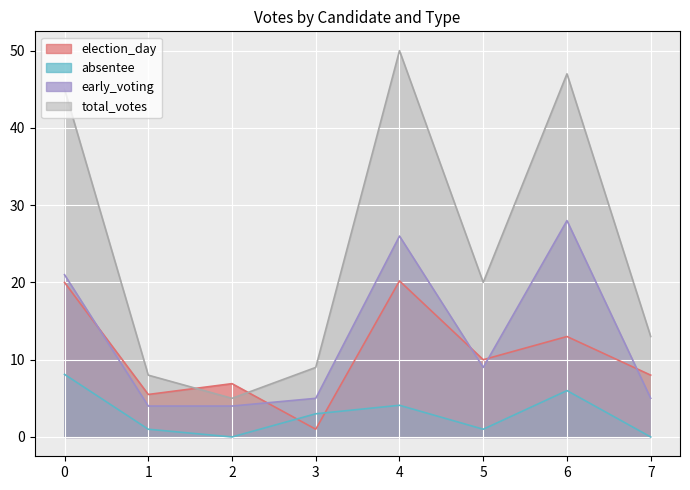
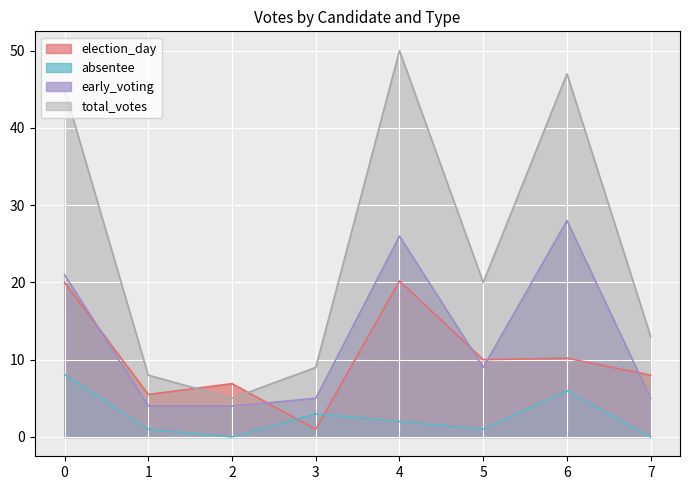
absentee, 4: 4 -> 2
election_day, 6: 13 -> 10
